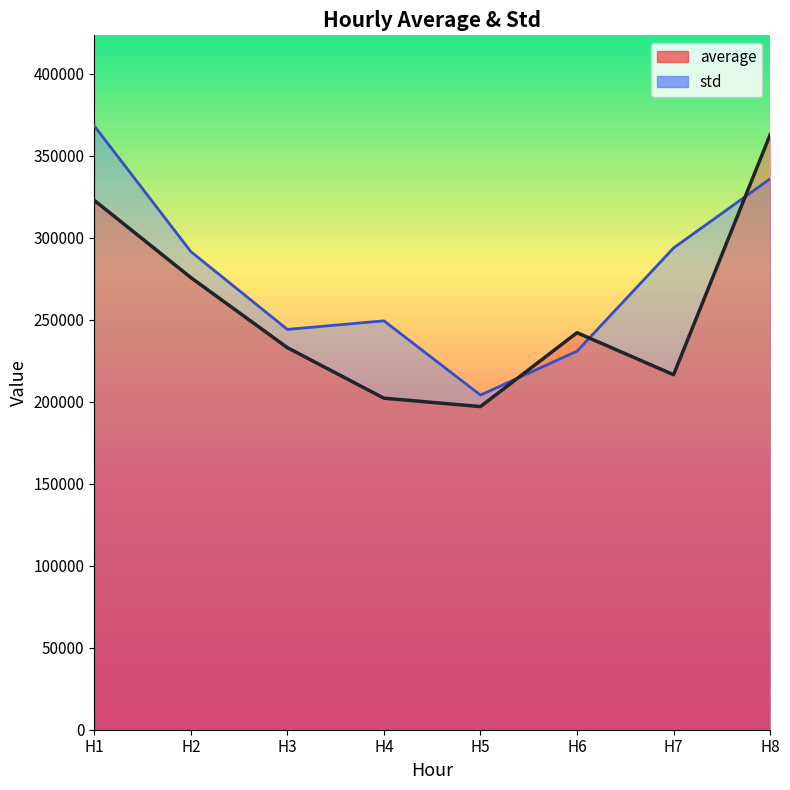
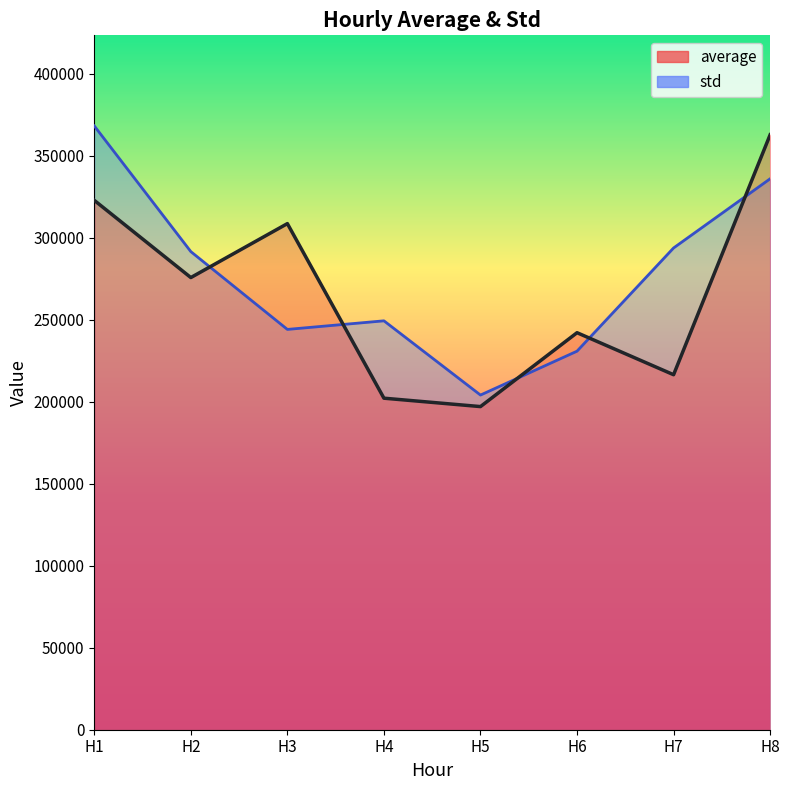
average, H3: 233000 -> 309000
